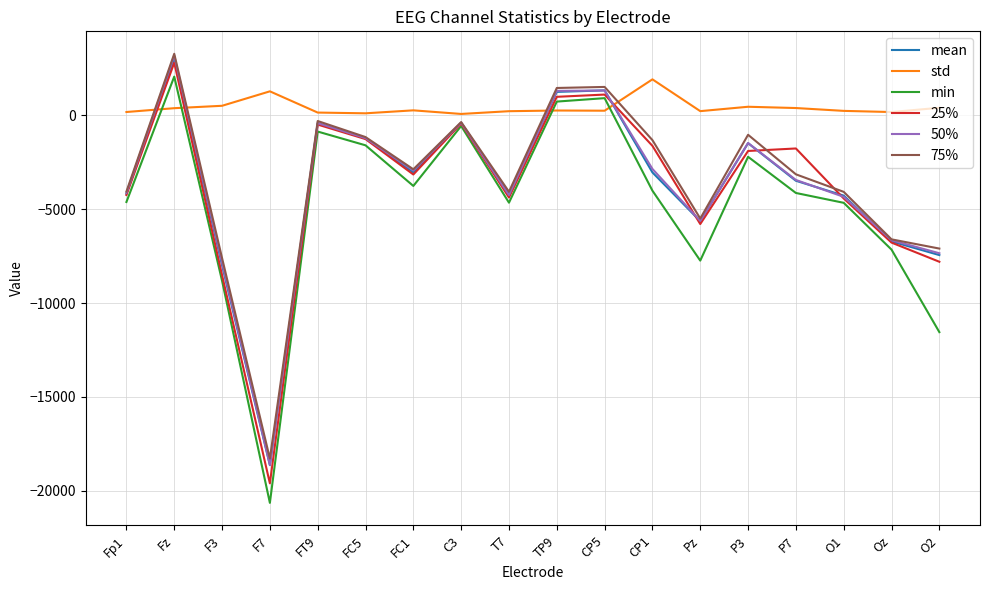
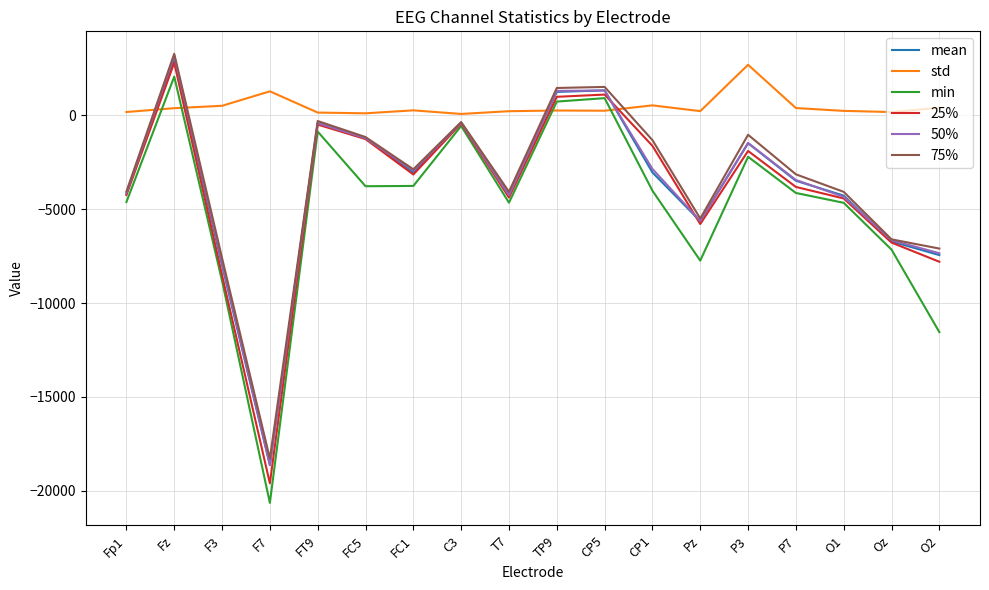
min, FC5: -1600 -> -3800
std, CP1: 1900 -> 500
std, P3: 400 -> 2700
25%, P7: -1800 -> -3800
